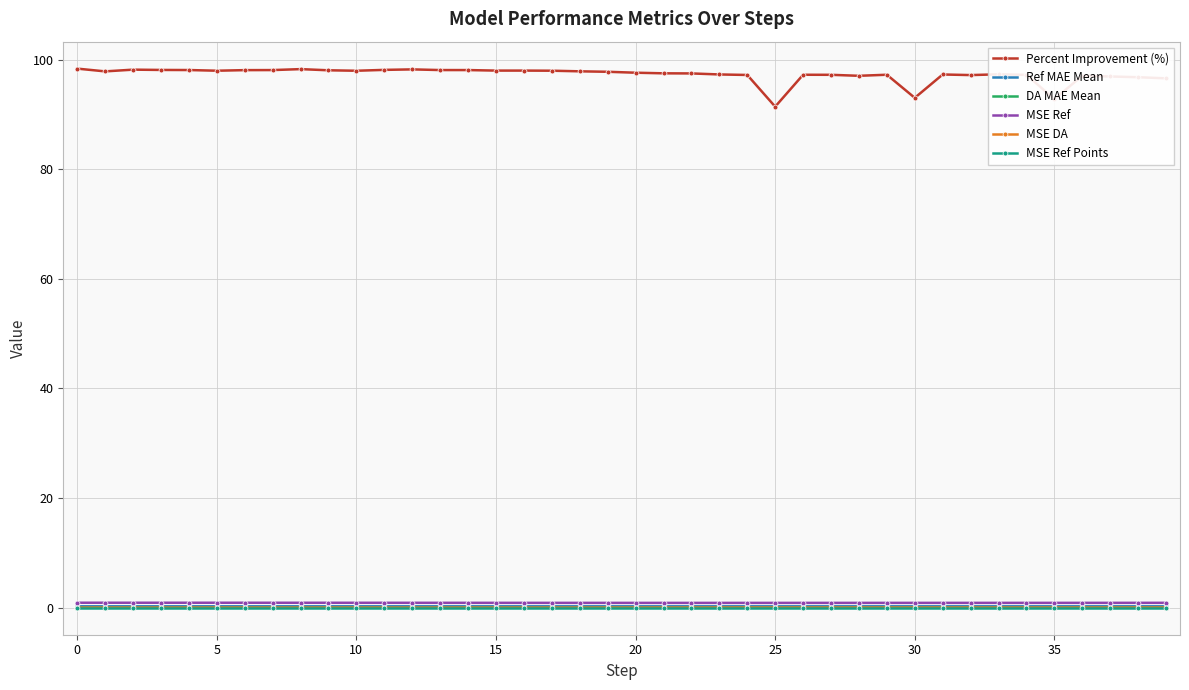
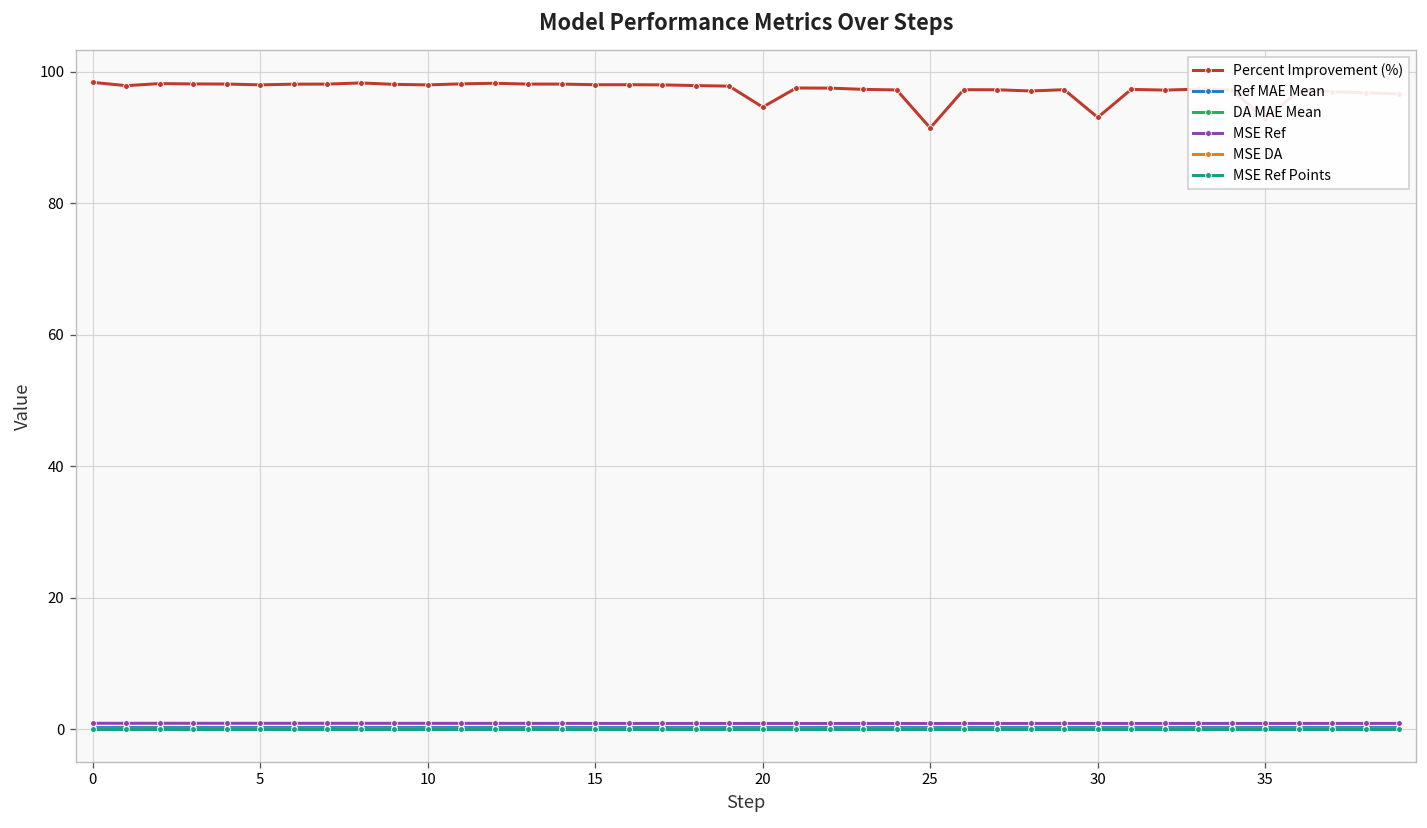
Percent Improvement (%), 20: 98 -> 95
